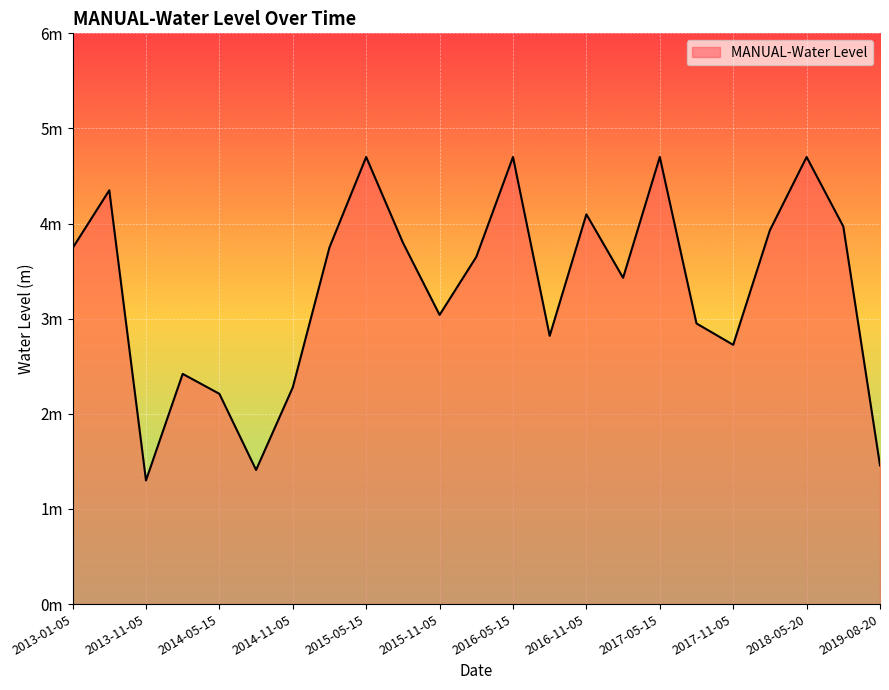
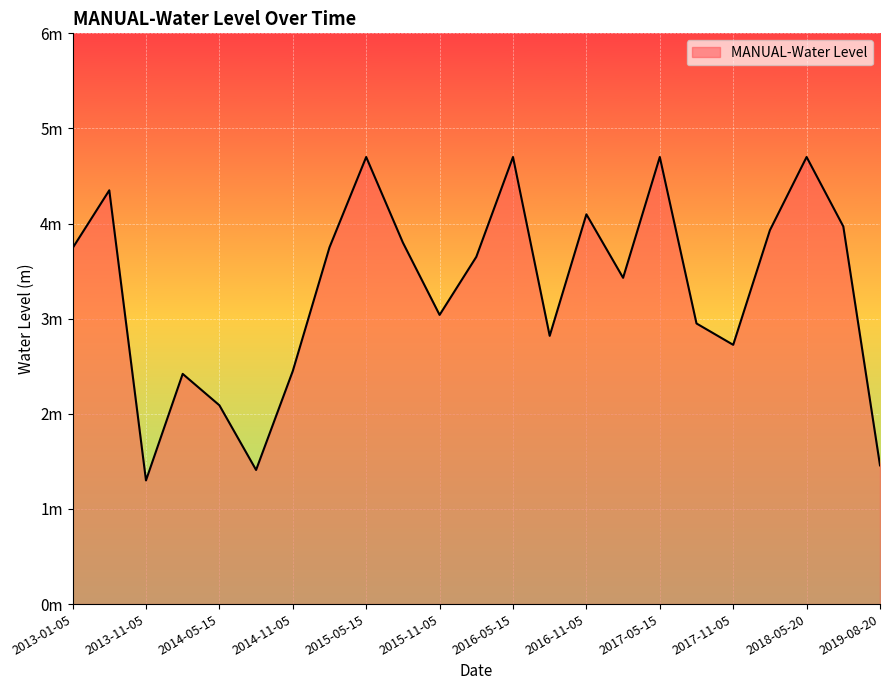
2014-05-15: 2.2m -> 2.1m
2014-11-05: 2.3m -> 2.5m
